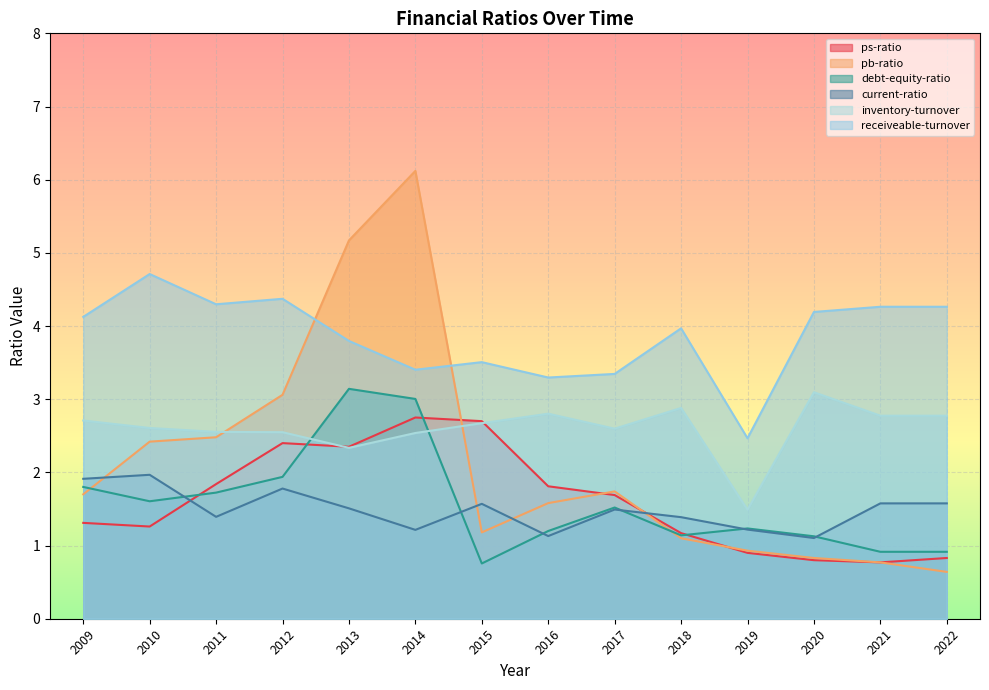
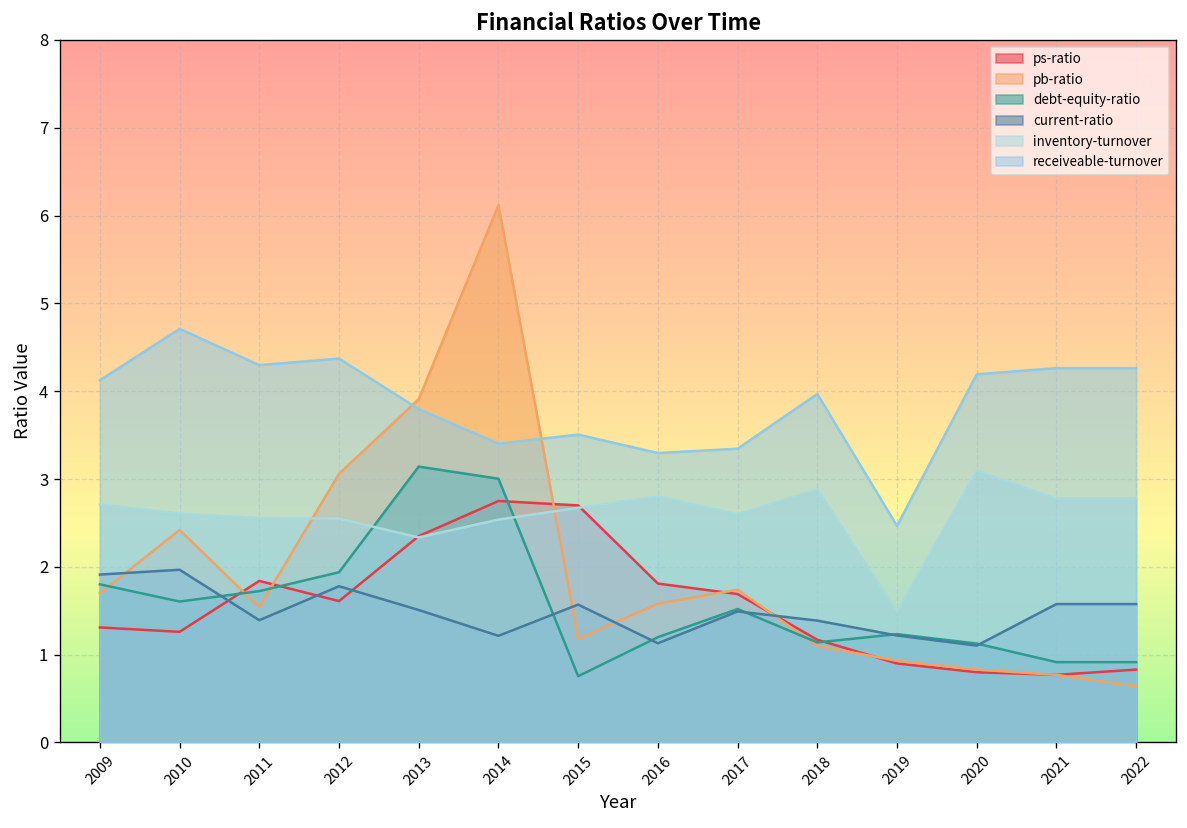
pb-ratio, 2011: 2.5 -> 1.5
ps-ratio, 2012: 2.4 -> 1.6
pb-ratio, 2013: 5.2 -> 3.9
